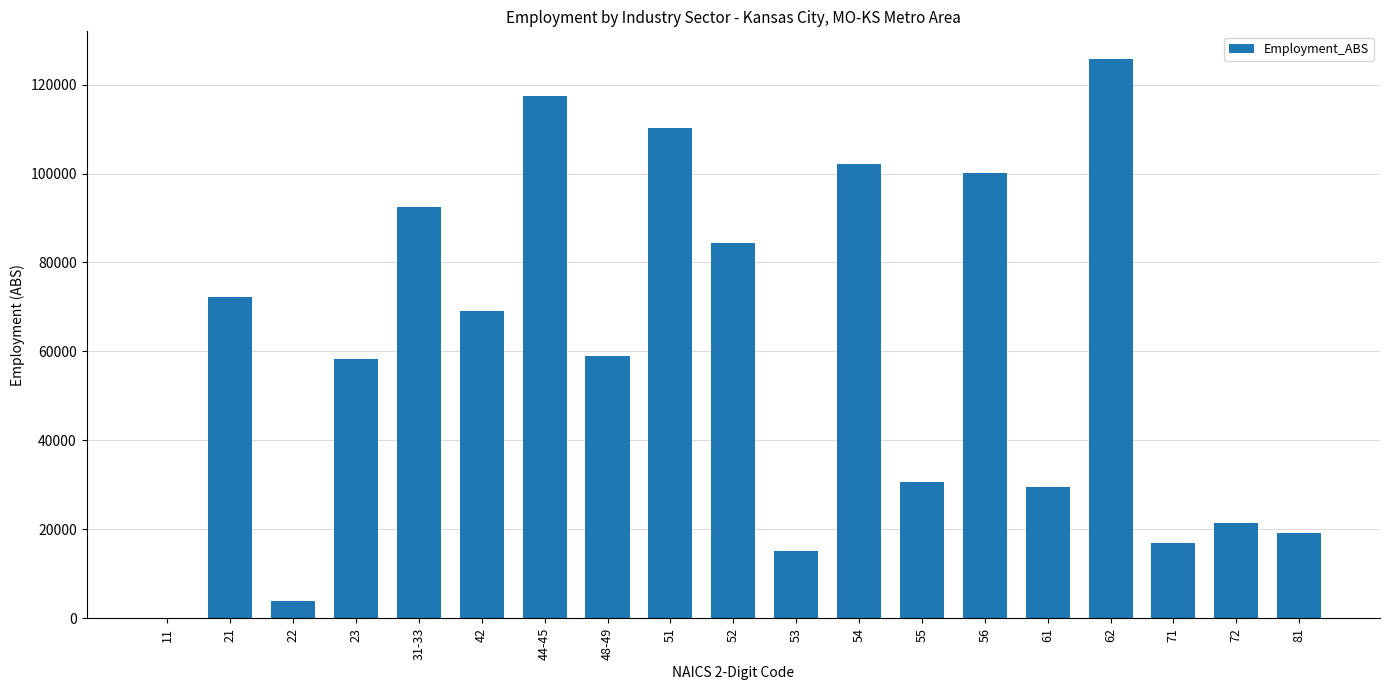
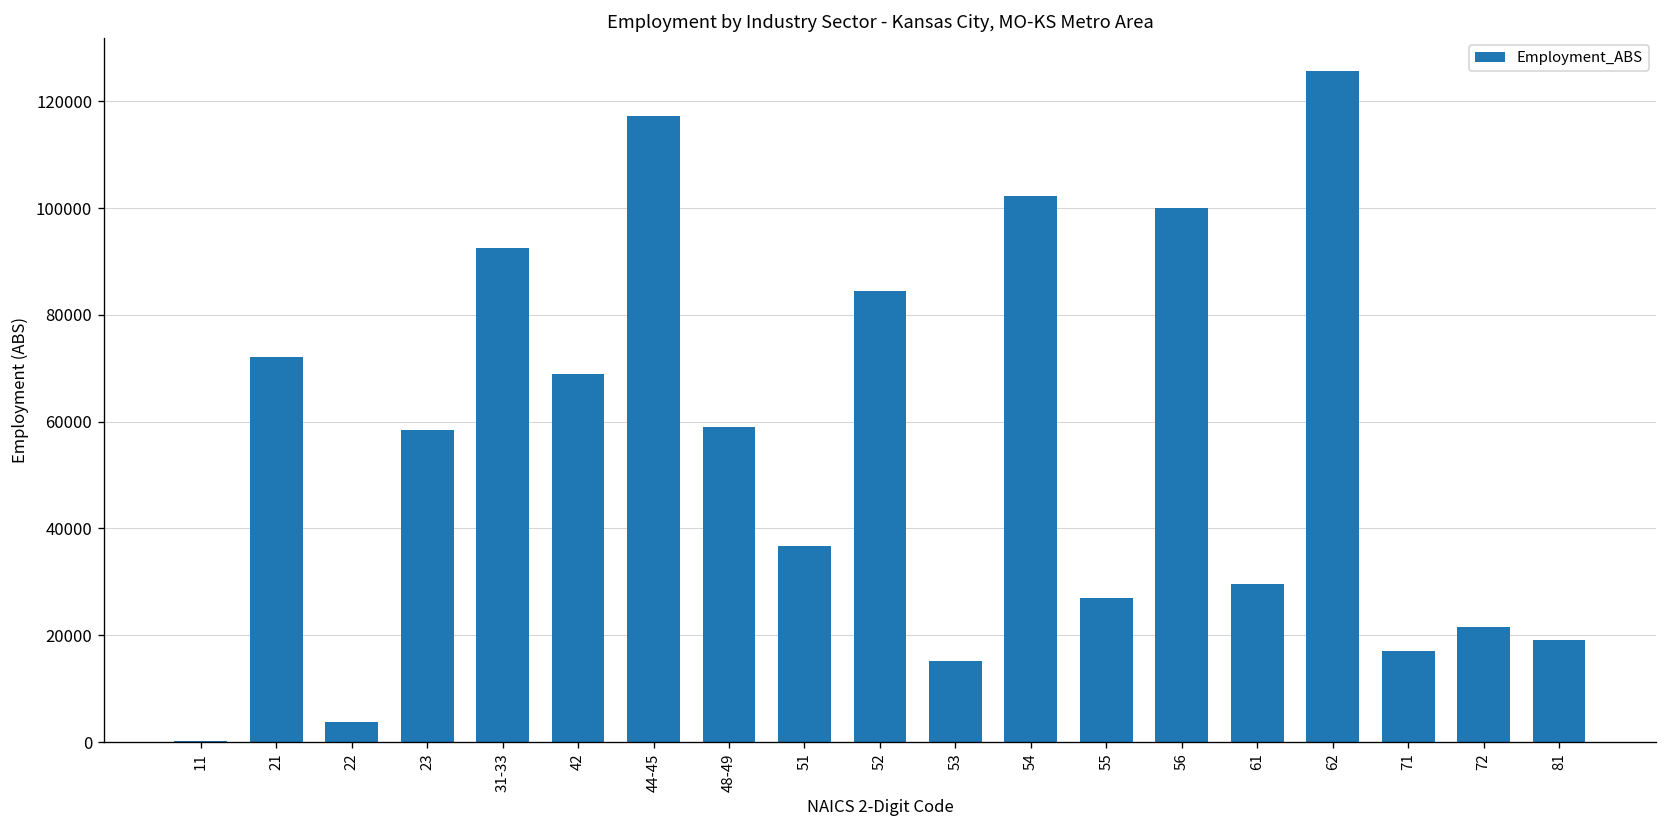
51: 110000 -> 37000
55: 31000 -> 27000
